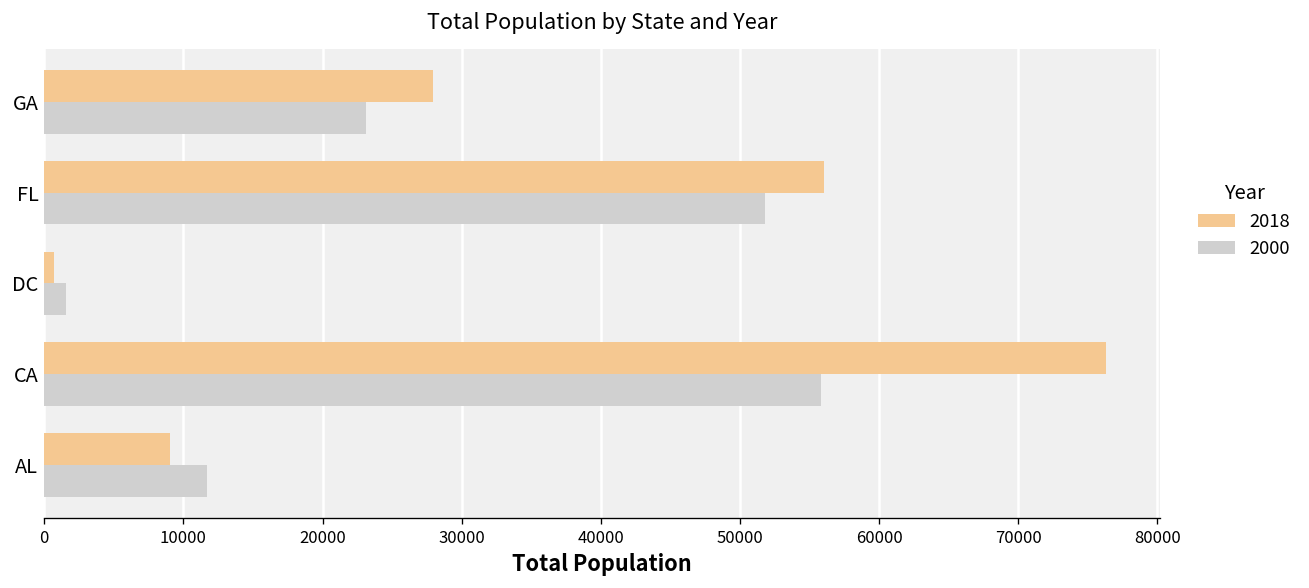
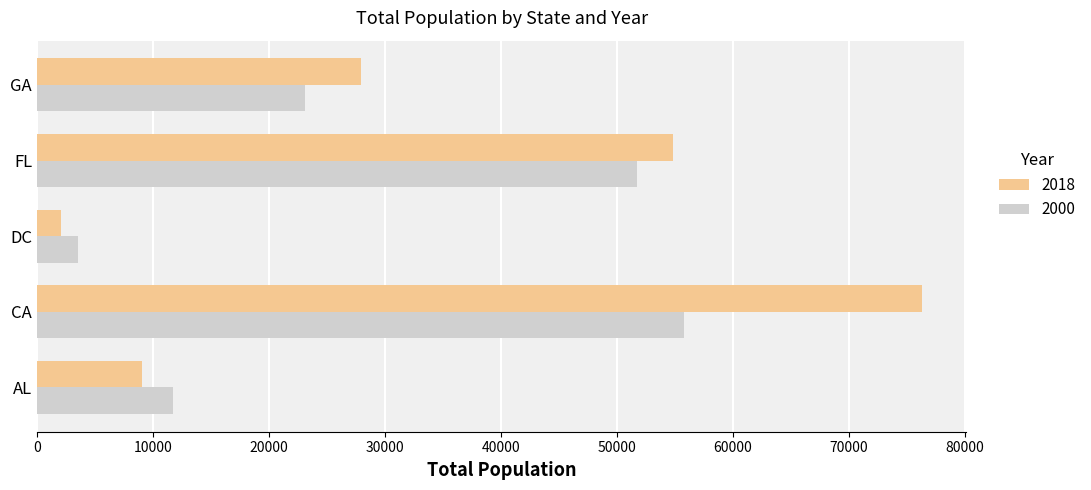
2018, FL: 56000 -> 54800
2018, DC: 700 -> 2100
2000, DC: 1600 -> 3500
